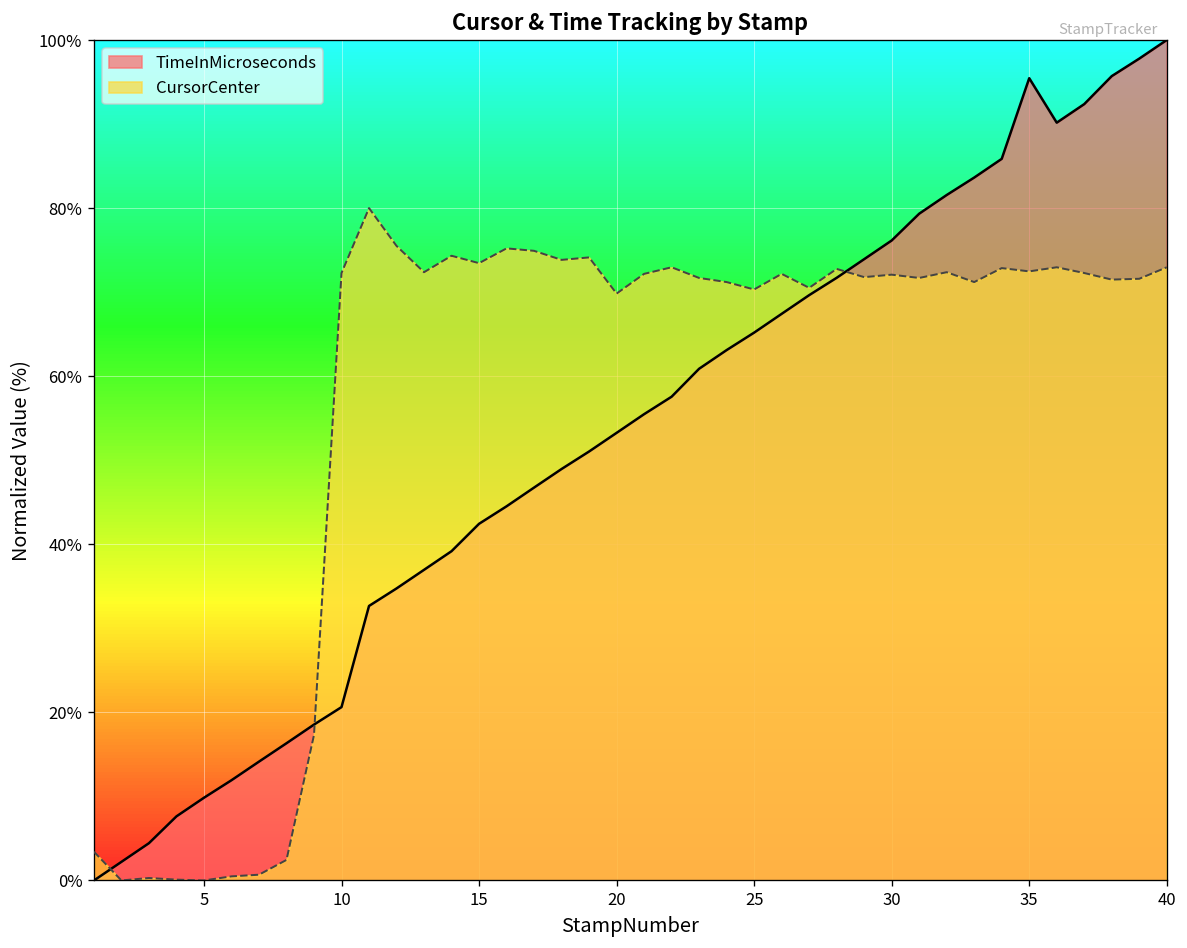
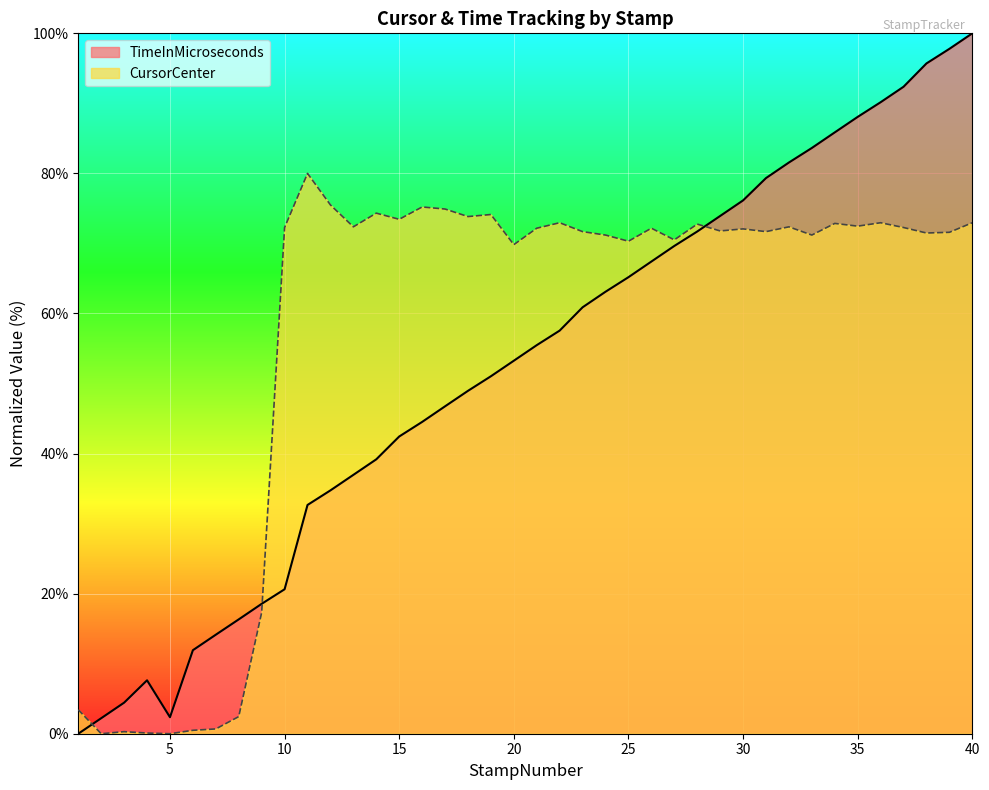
TimeInMicroseconds, 5: 10% -> 2%
TimeInMicroseconds, 35: 95% -> 88%
